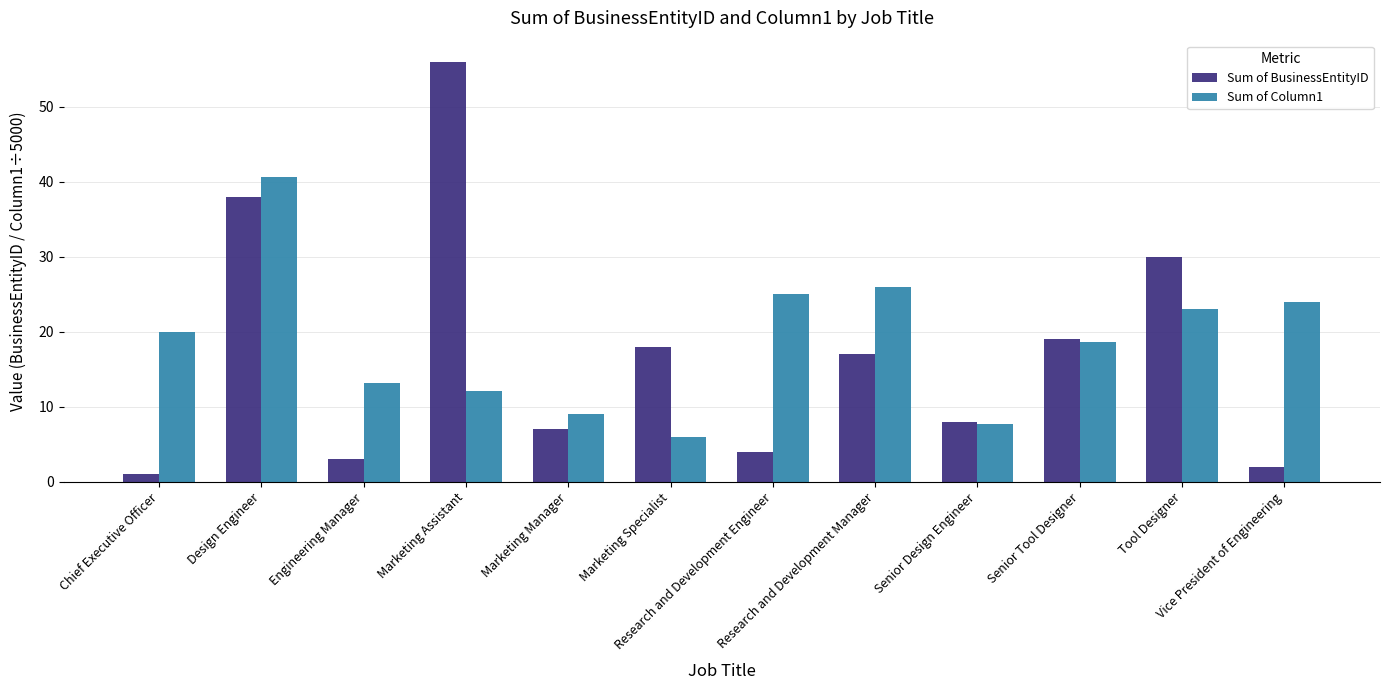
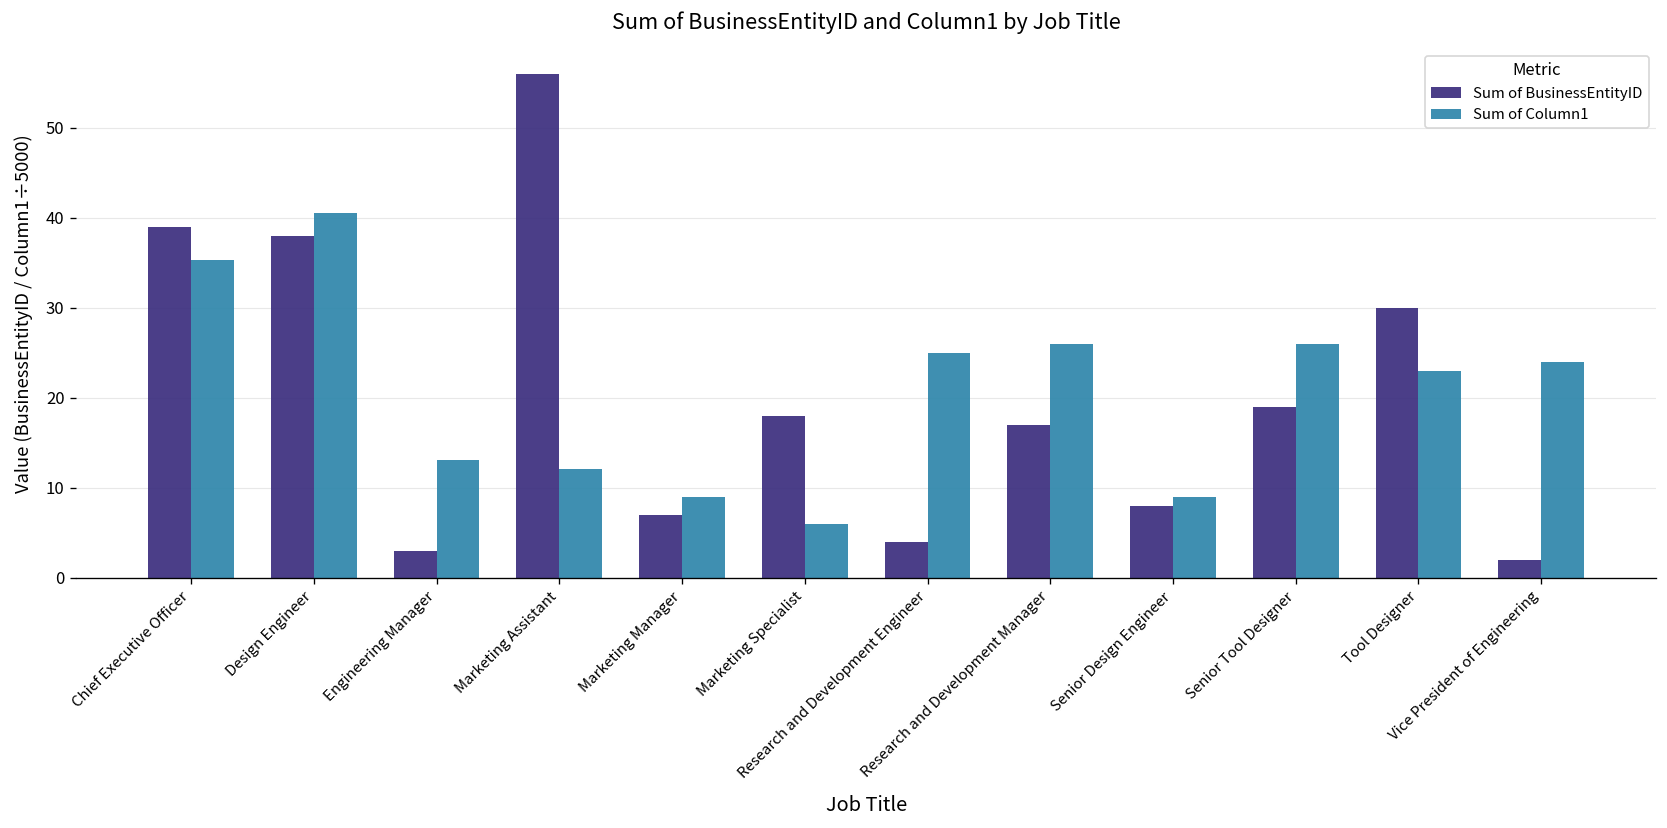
Sum of BusinessEntityID, Chief Executive Officer: 1 -> 39
Sum of Column1, Chief Executive Officer: 20 -> 35
Sum of Column1, Senior Design Engineer: 8 -> 9
Sum of Column1, Senior Tool Designer: 19 -> 26
